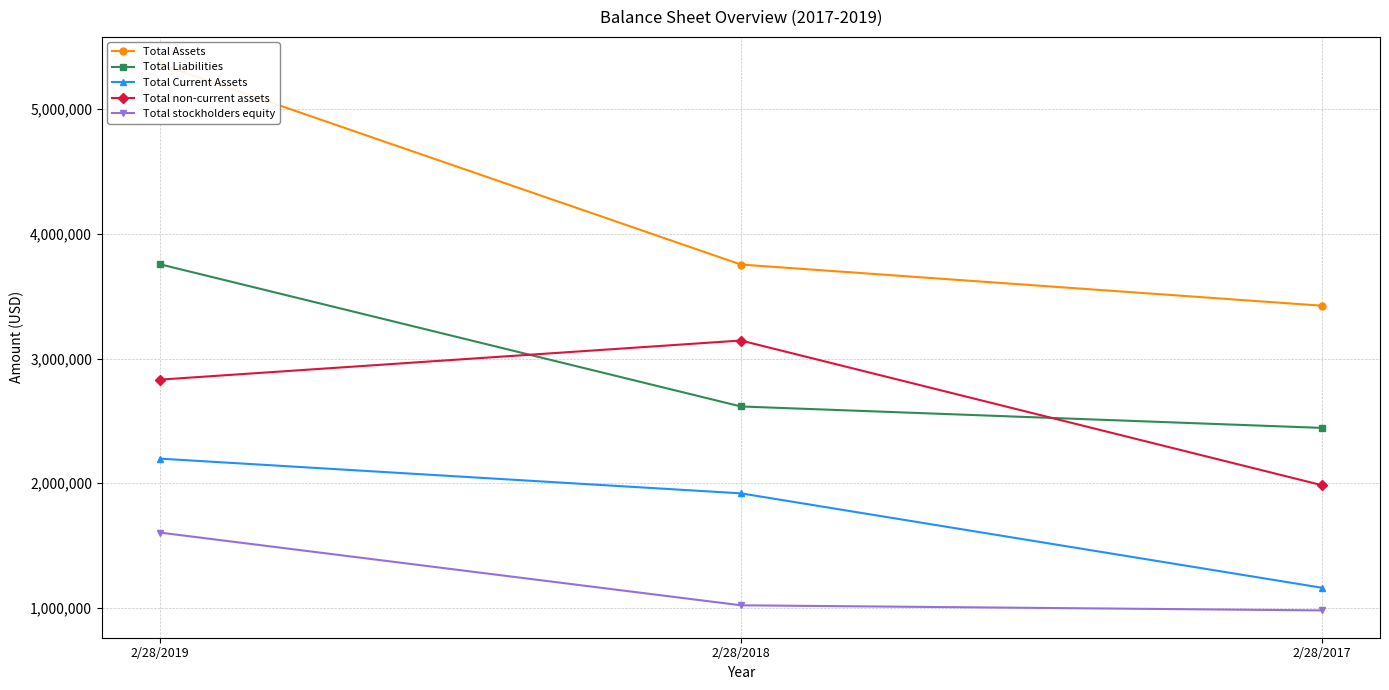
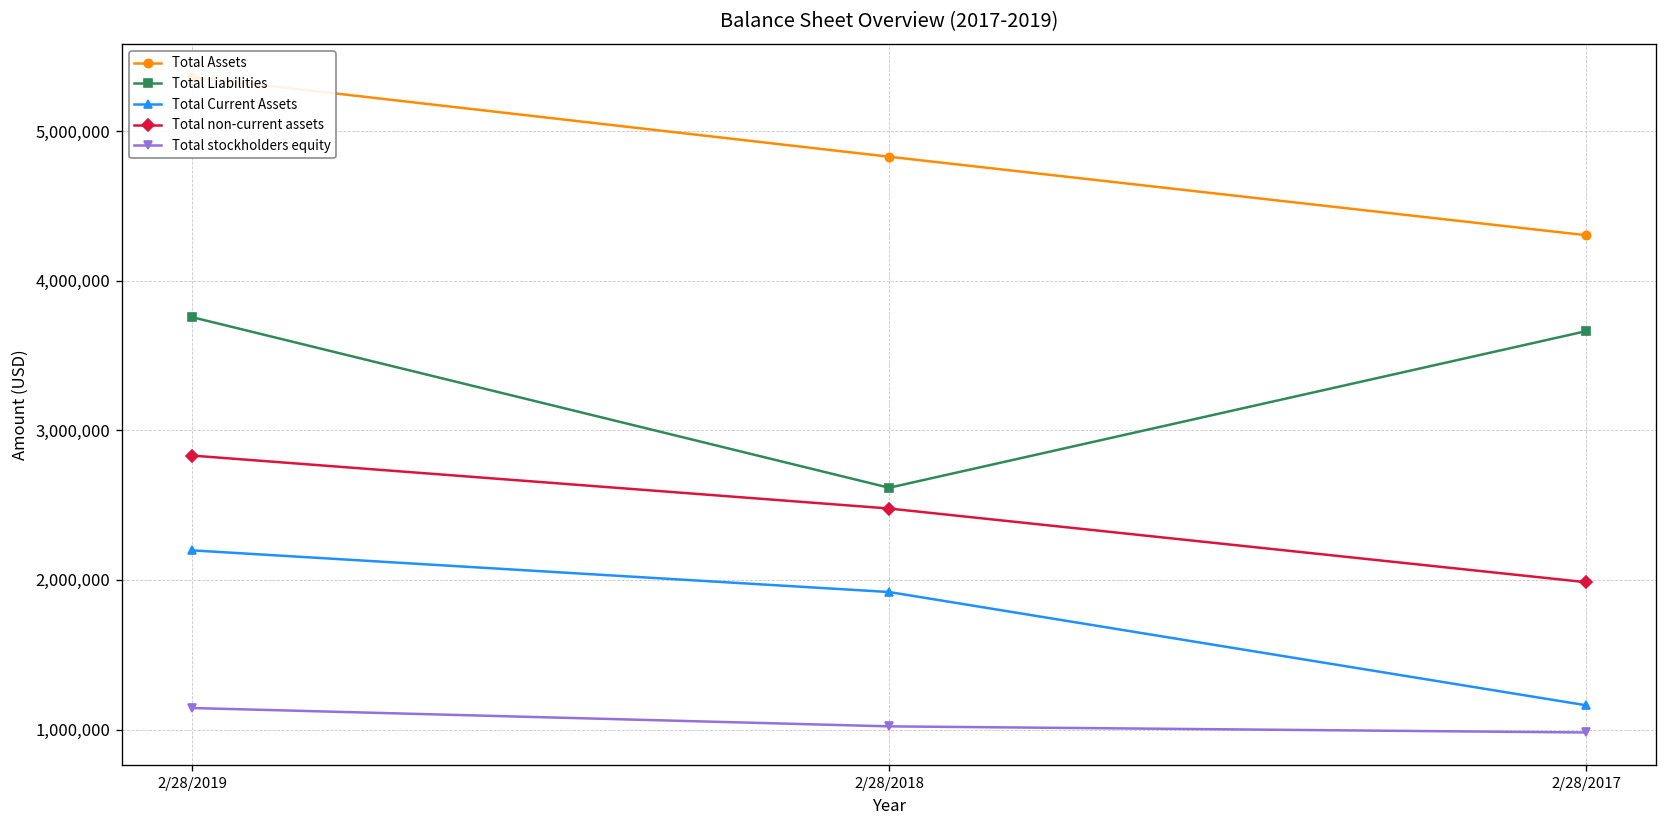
Total stockholders equity, 2/28/2019: 1,600,000 -> 1,140,000
Total Assets, 2/28/2018: 3,750,000 -> 4,830,000
Total non-current assets, 2/28/2018: 3,140,000 -> 2,480,000
Total Assets, 2/28/2017: 3,420,000 -> 4,300,000
Total Liabilities, 2/28/2017: 2,440,000 -> 3,660,000
